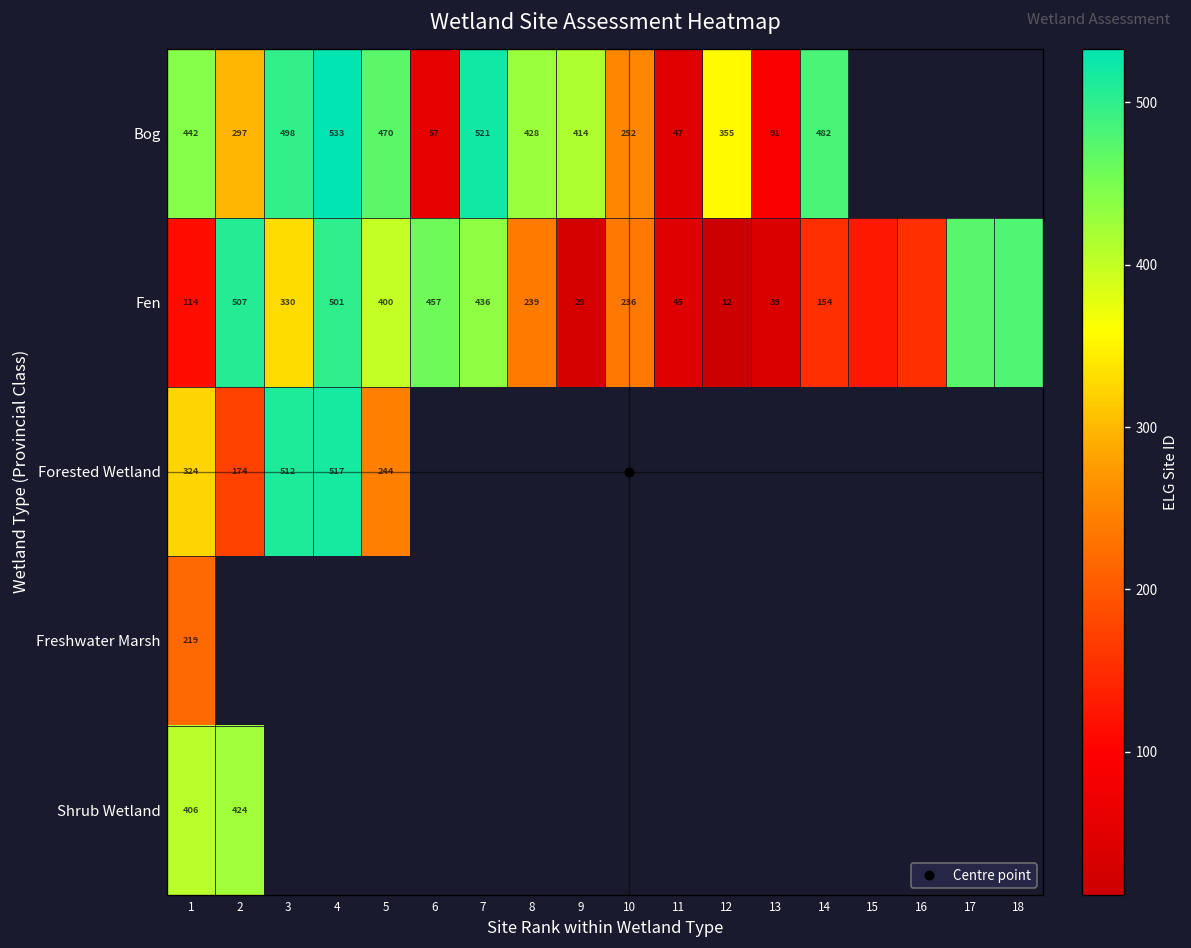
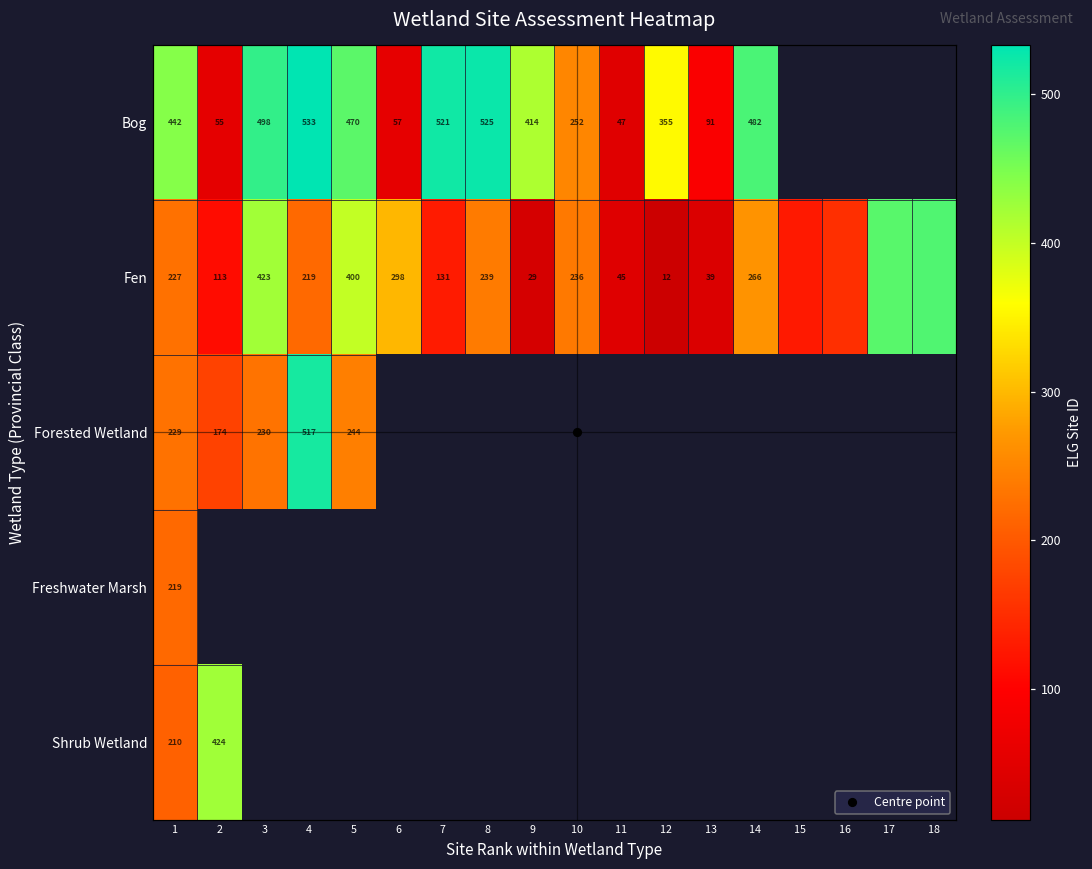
Bog, 2: 297 -> 55
Bog, 8: 428 -> 525
Fen, 1: 114 -> 227
Fen, 2: 507 -> 113
Fen, 3: 330 -> 423
Fen, 4: 501 -> 219
Fen, 6: 457 -> 298
Fen, 7: 436 -> 131
Fen, 14: 154 -> 266
Forested Wetland, 1: 324 -> 229
Forested Wetland, 3: 512 -> 230
Shrub Wetland, 1: 406 -> 210
